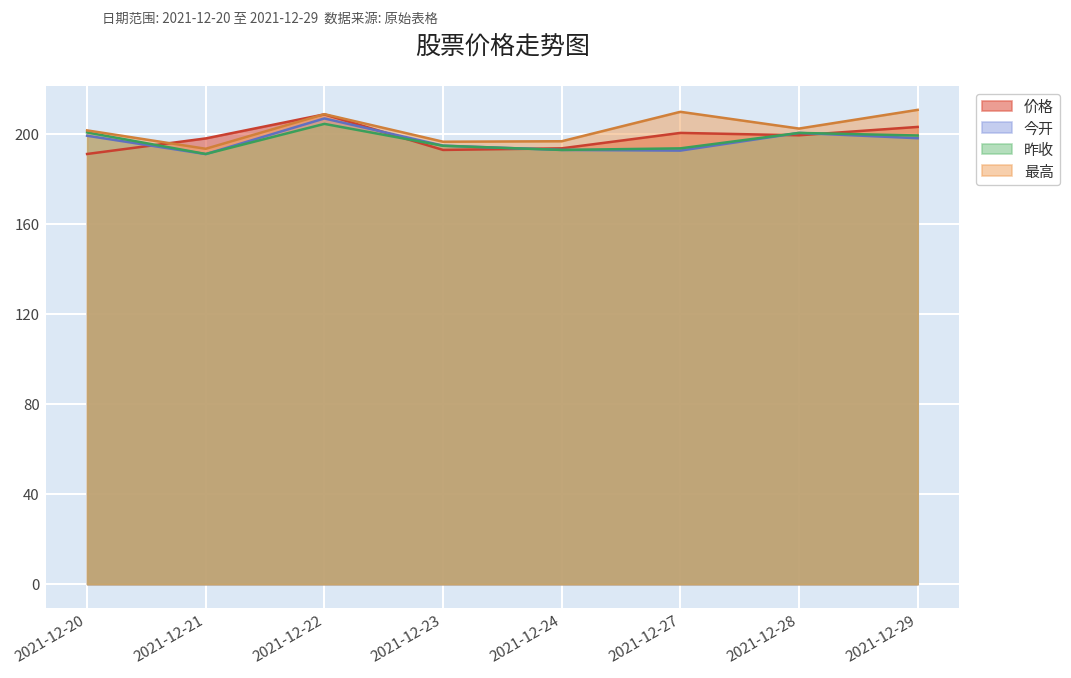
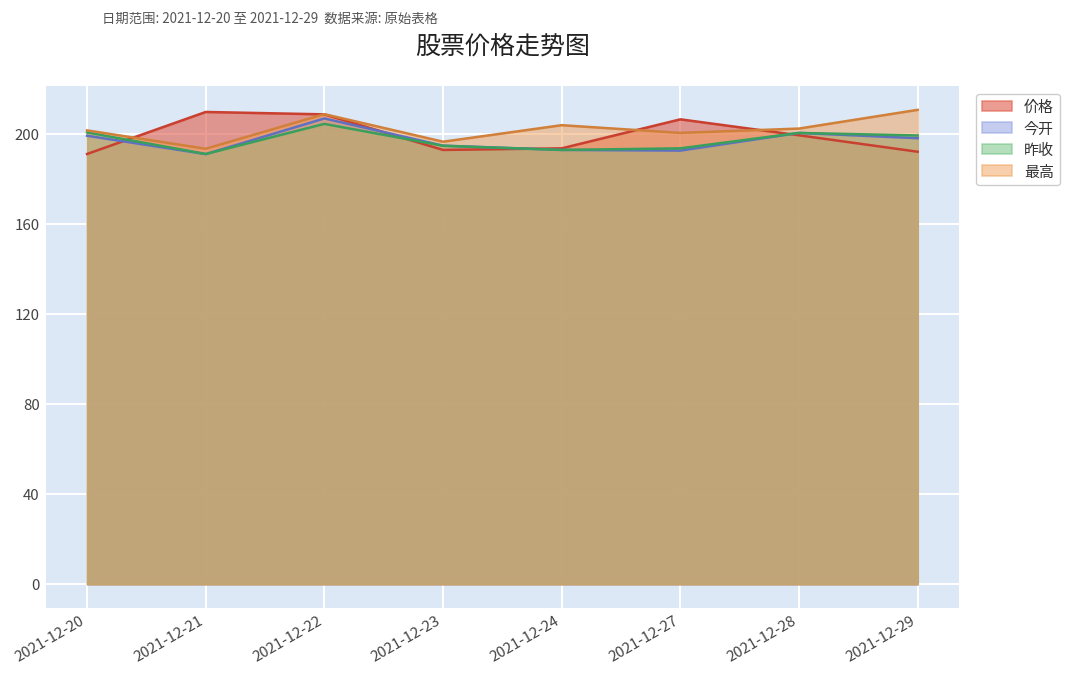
价格, 2021-12-21: 198 -> 210
最高, 2021-12-24: 197 -> 204
价格, 2021-12-27: 200 -> 206
最高, 2021-12-27: 210 -> 200
价格, 2021-12-29: 203 -> 192
